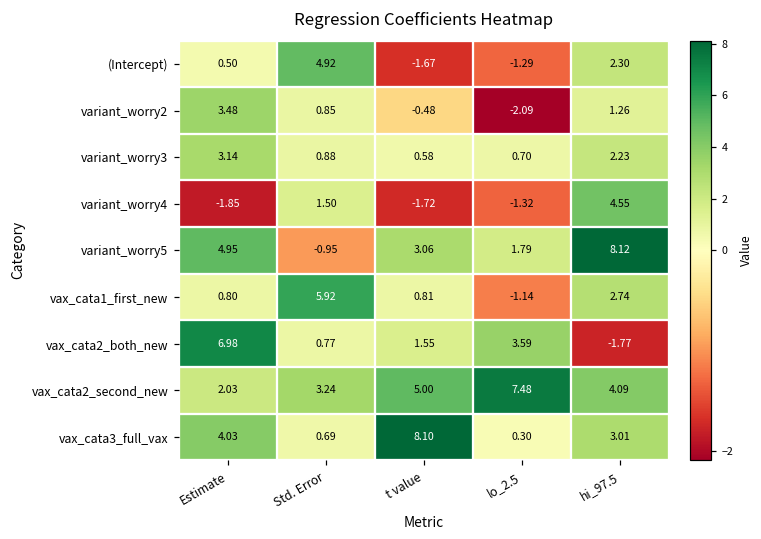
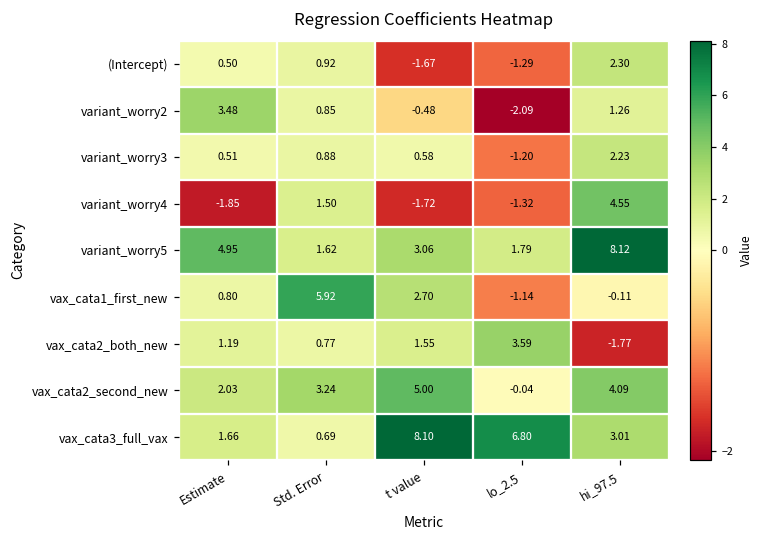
(Intercept), Std. Error: 4.92 -> 0.92
variant_worry3, Estimate: 3.14 -> 0.51
variant_worry3, lo_2.5: 0.70 -> -1.20
variant_worry5, Std. Error: -0.95 -> 1.62
vax_cata1_first_new, t value: 0.81 -> 2.70
vax_cata1_first_new, hi_97.5: 2.74 -> -0.11
vax_cata2_both_new, Estimate: 6.98 -> 1.19
vax_cata2_second_new, lo_2.5: 7.48 -> -0.04
vax_cata3_full_vax, Estimate: 4.03 -> 1.66
vax_cata3_full_vax, lo_2.5: 0.30 -> 6.80
